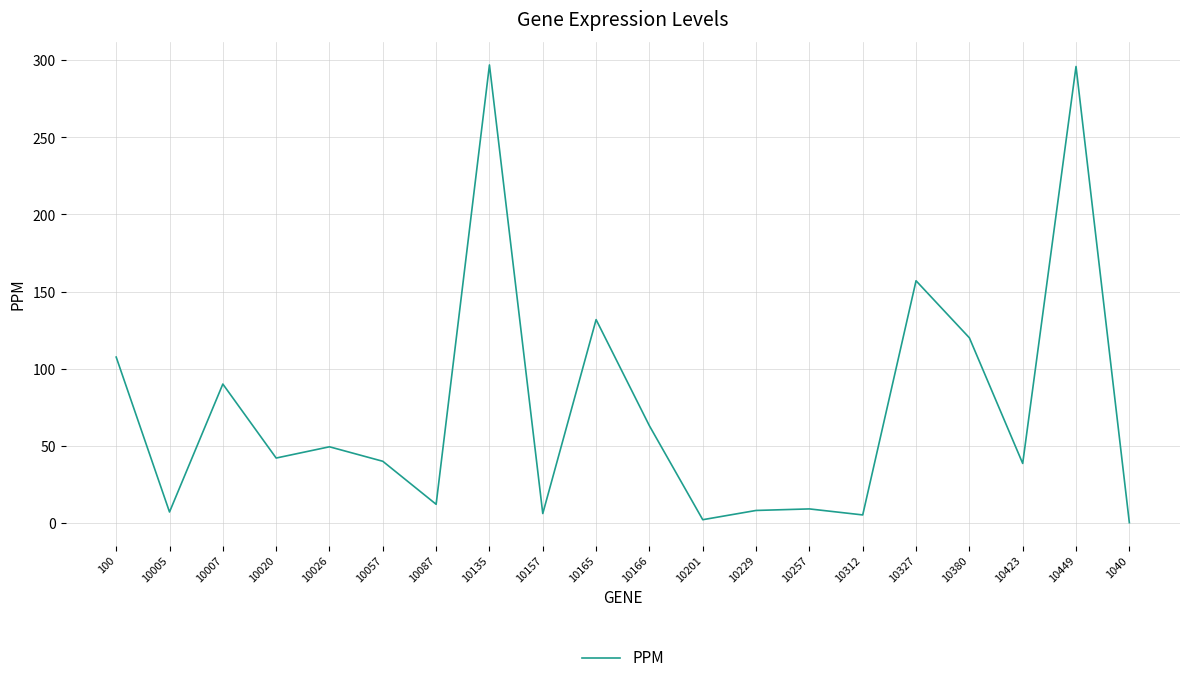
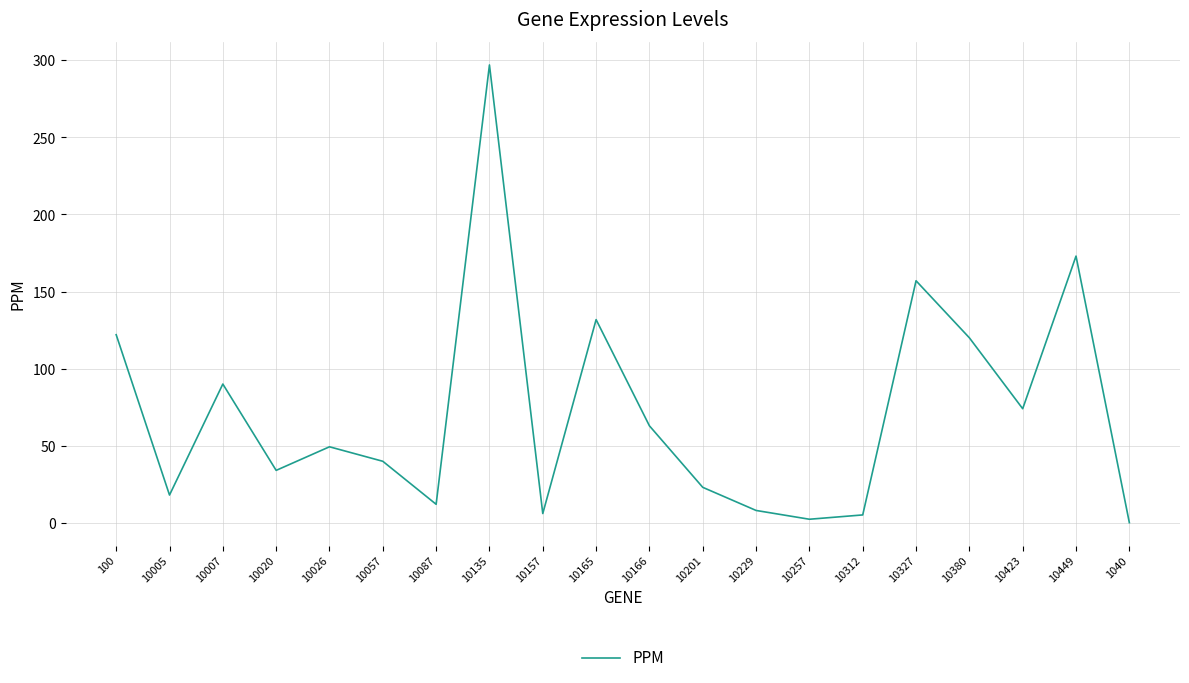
100: 108 -> 122
10005: 7 -> 18
10020: 42 -> 34
10201: 2 -> 23
10257: 9 -> 2
10423: 39 -> 74
10449: 296 -> 173
